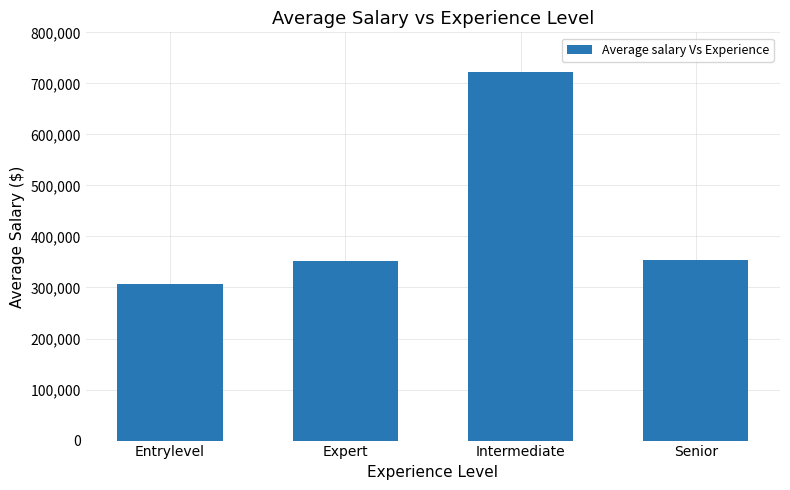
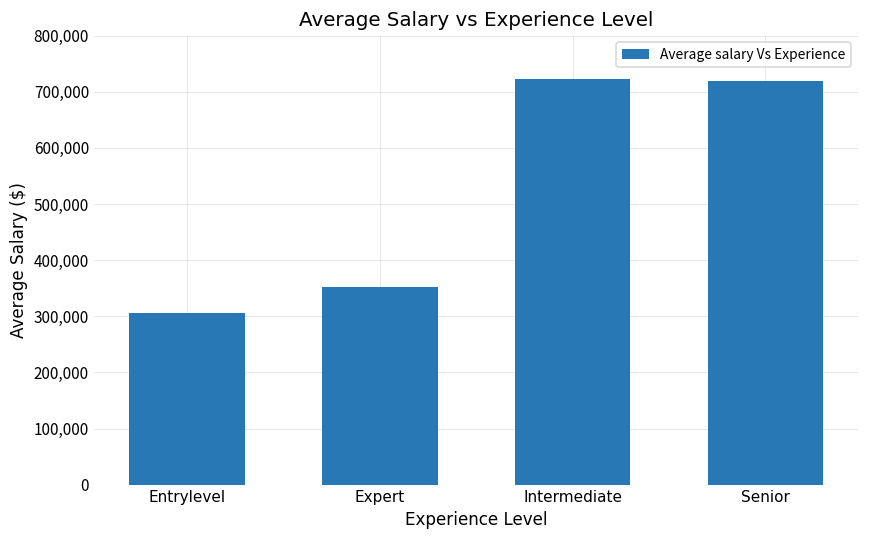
Senior: 350,000 -> 720,000
